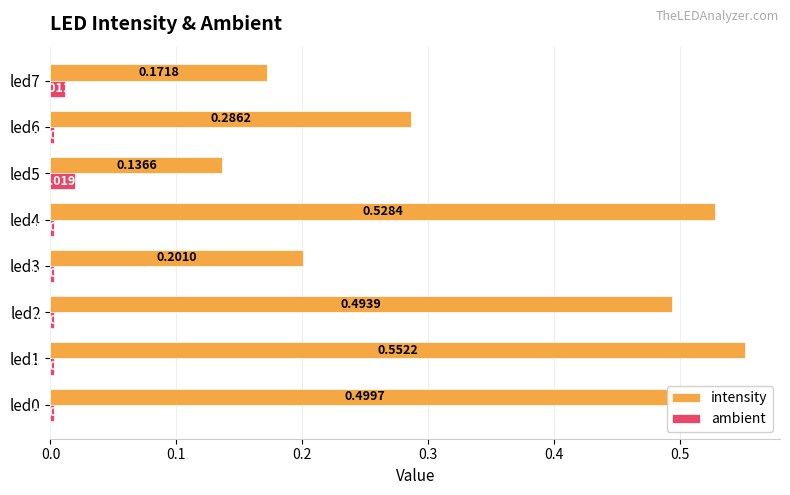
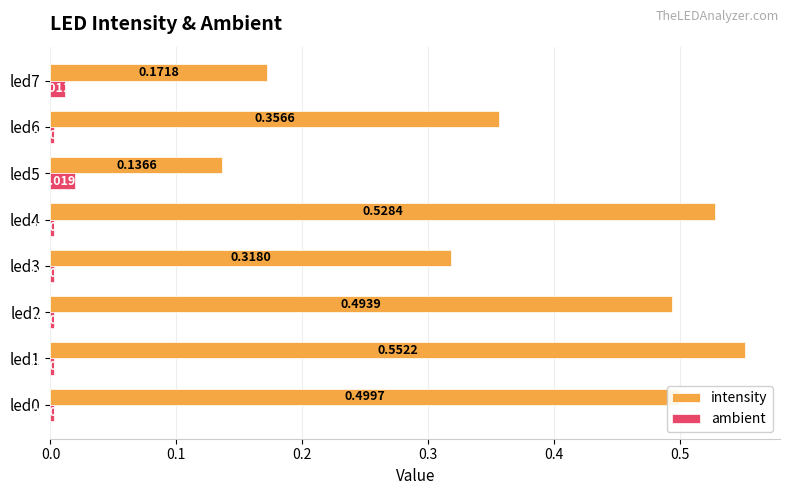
intensity, led6: 0.2862 -> 0.3566
intensity, led3: 0.2010 -> 0.3180
